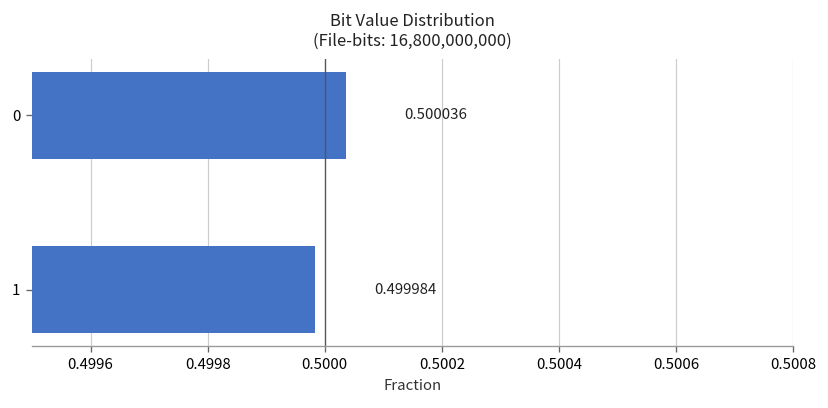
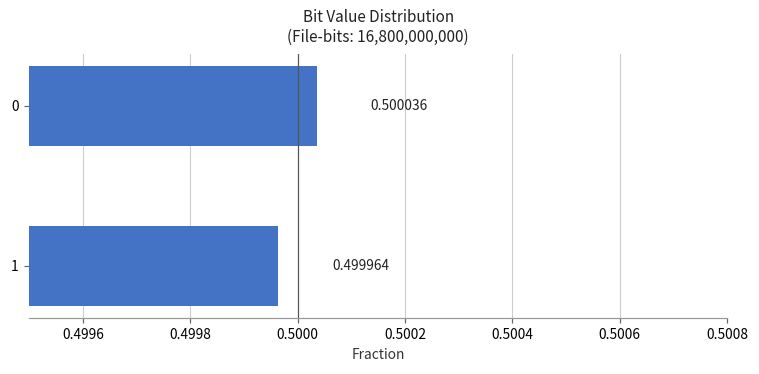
1: 0.499984 -> 0.499964
